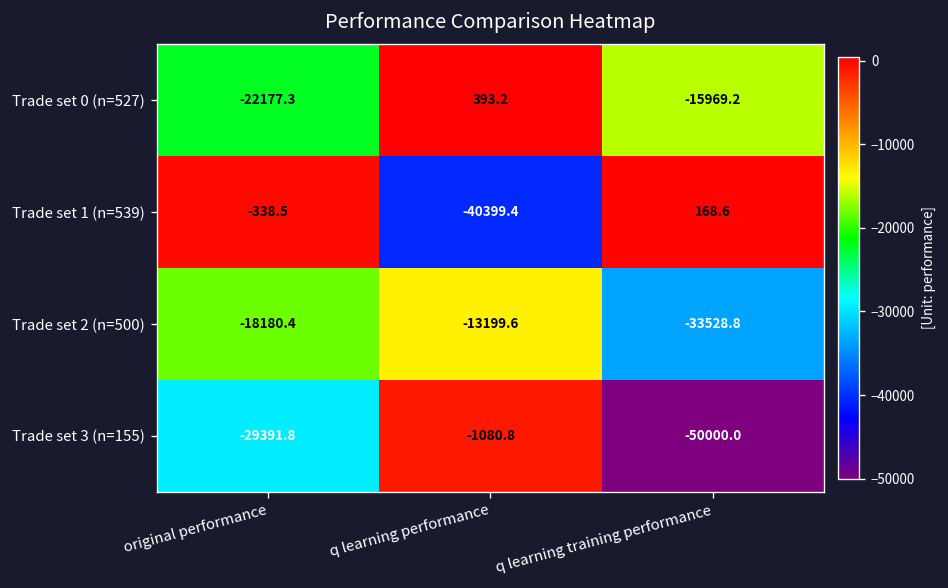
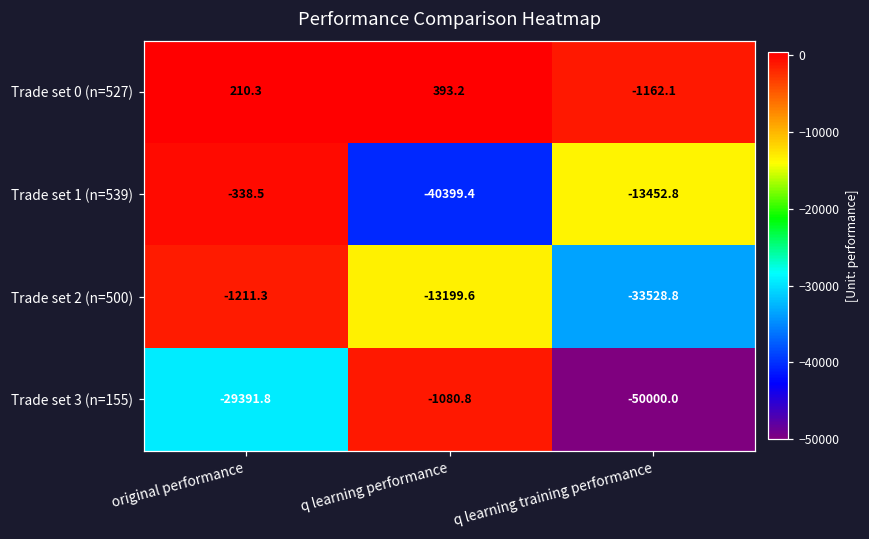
Trade set 0 (n=527), original performance: -22177.3 -> 210.3
Trade set 0 (n=527), q learning training performance: -15969.2 -> -1162.1
Trade set 1 (n=539), q learning training performance: 168.6 -> -13452.8
Trade set 2 (n=500), original performance: -18180.4 -> -1211.3
